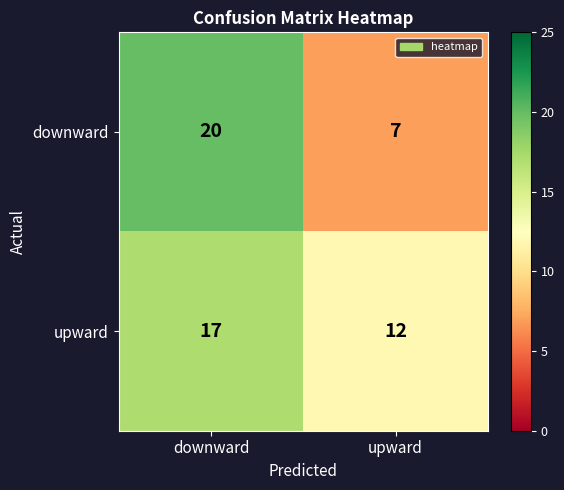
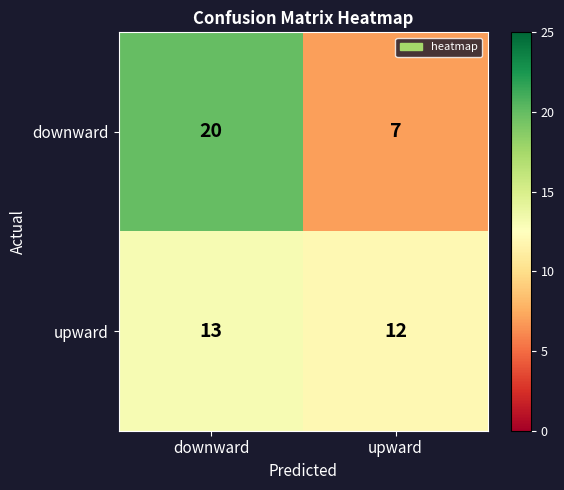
upward, downward: 17 -> 13
